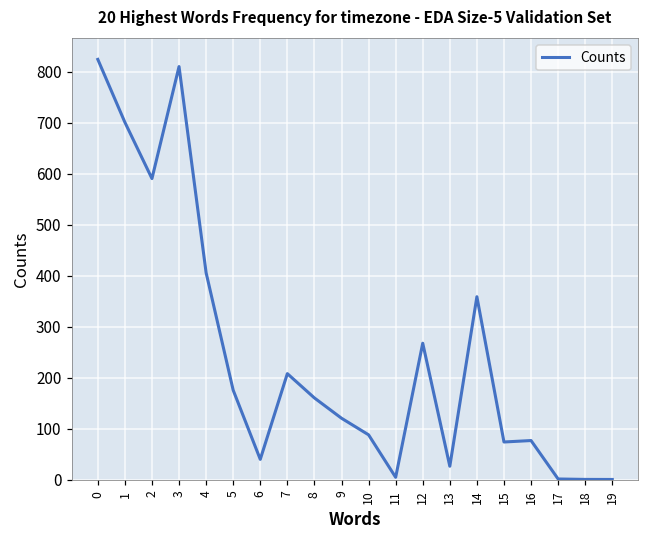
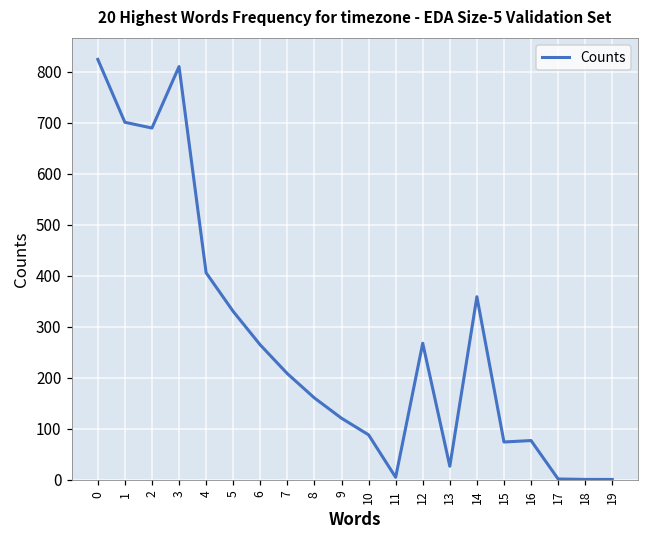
2: 590 -> 690
5: 180 -> 330
6: 40 -> 260
